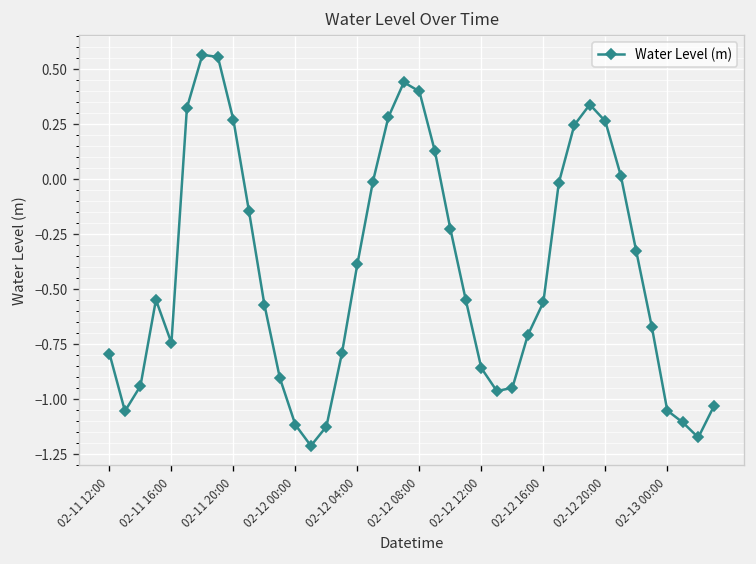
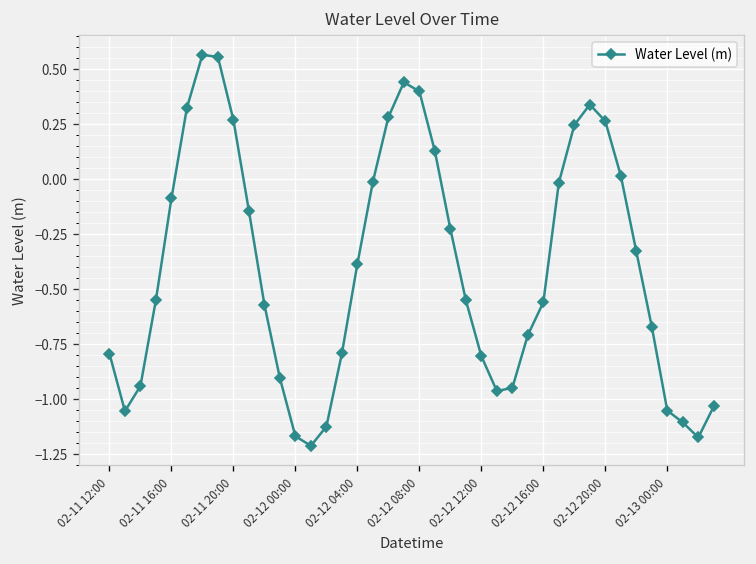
02-11 16:00: -0.74 -> -0.09
02-12 00:00: -1.12 -> -1.17
02-12 12:00: -0.86 -> -0.80
